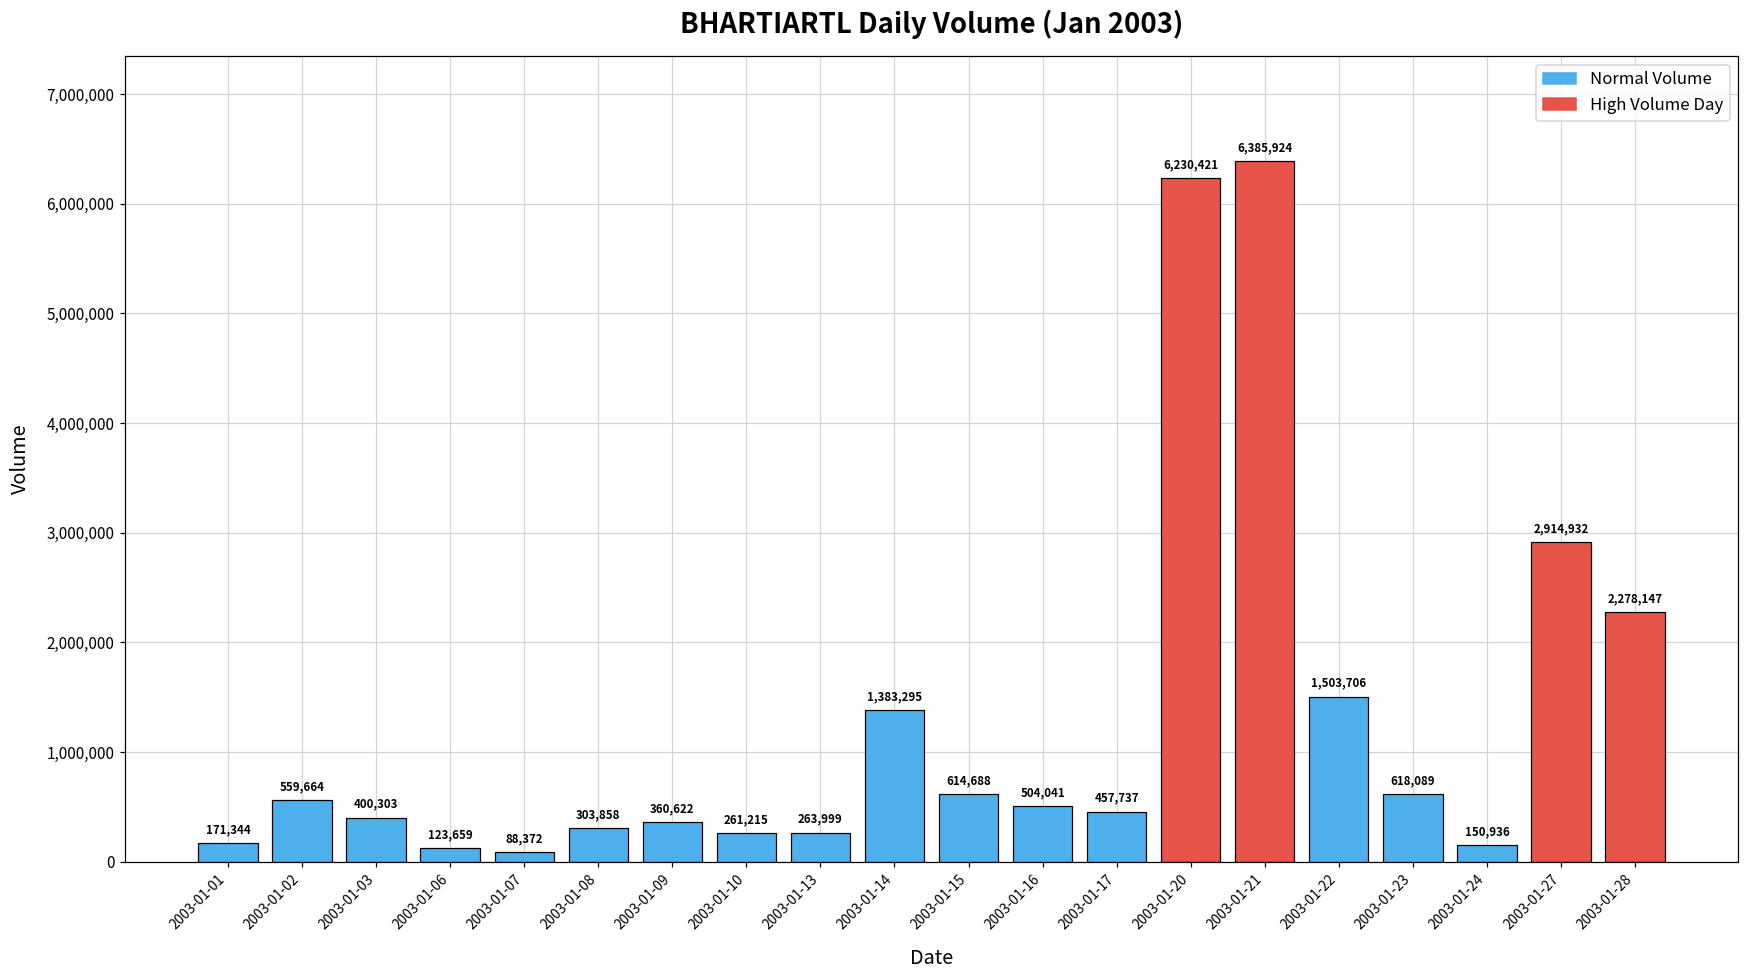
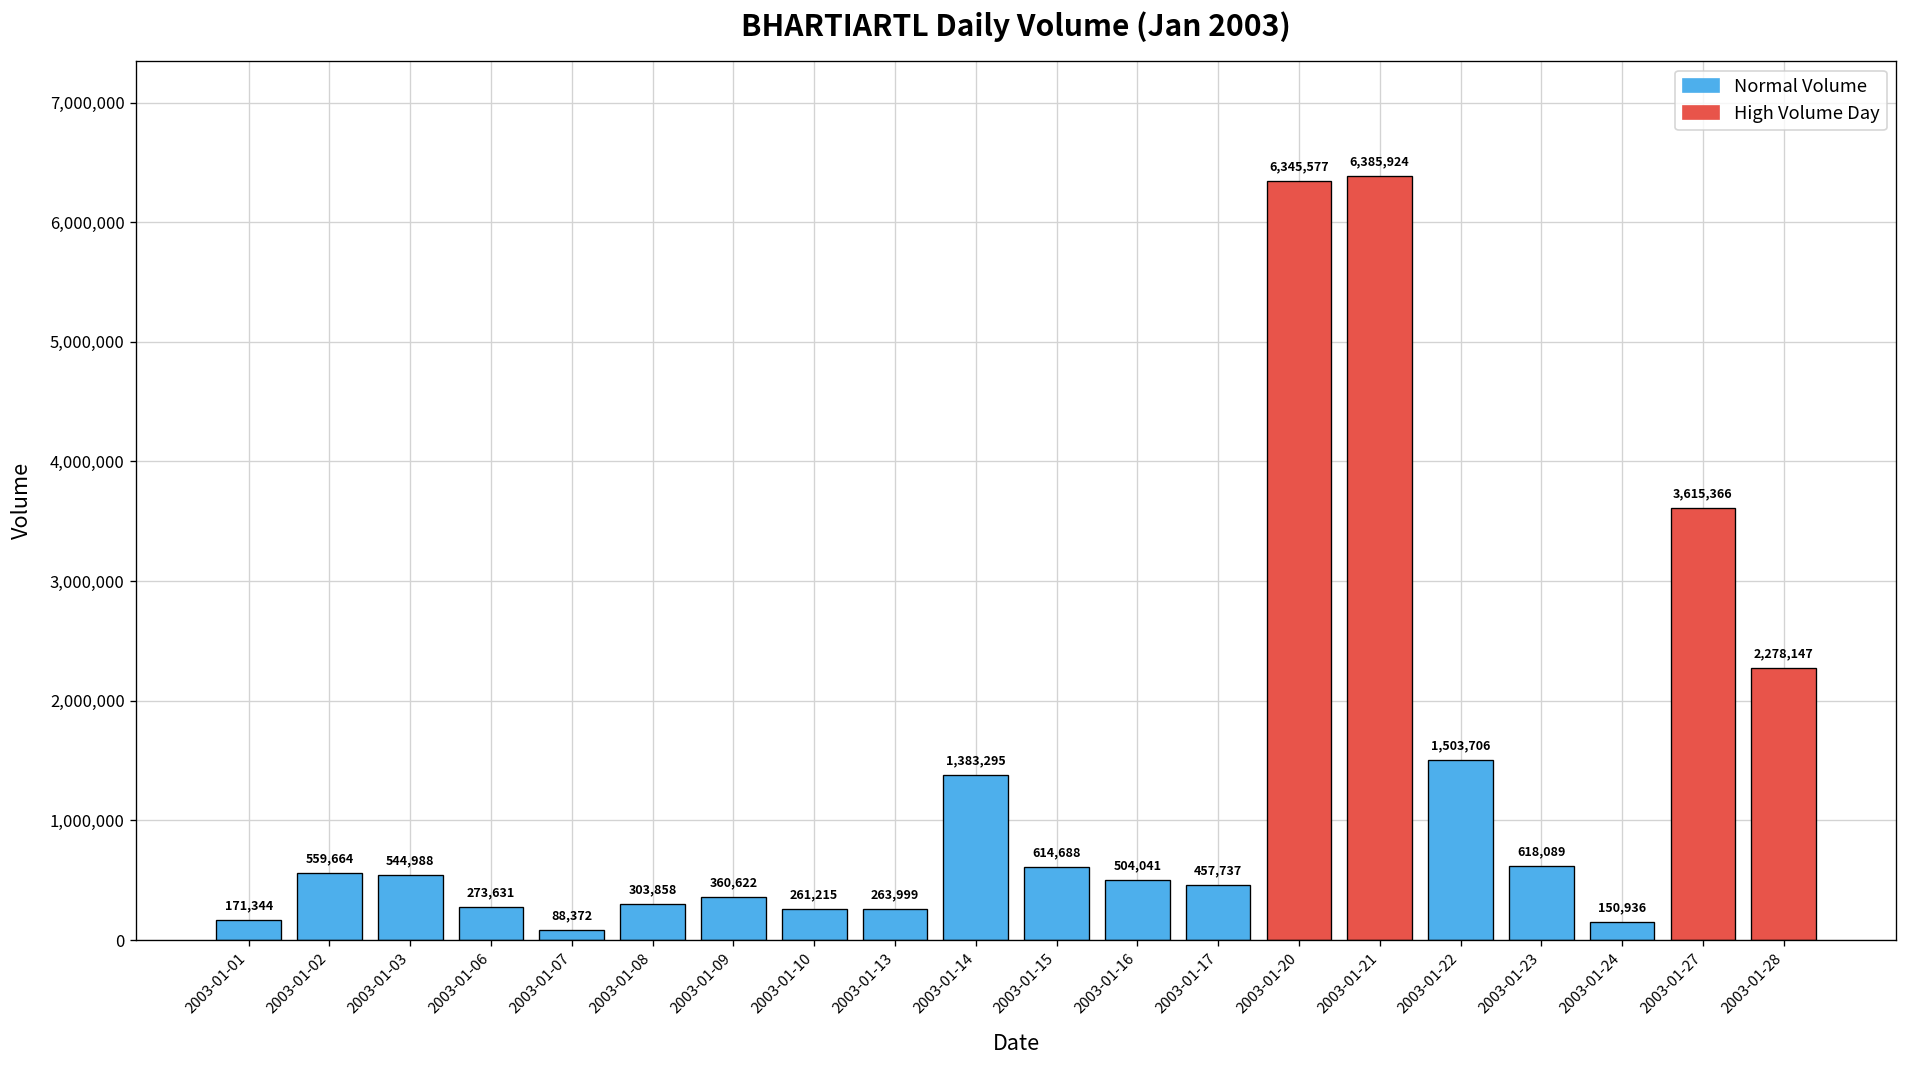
2003-01-03: 400,303 -> 544,988
2003-01-06: 123,659 -> 273,631
2003-01-20: 6,230,421 -> 6,345,577
2003-01-27: 2,914,932 -> 3,615,366
